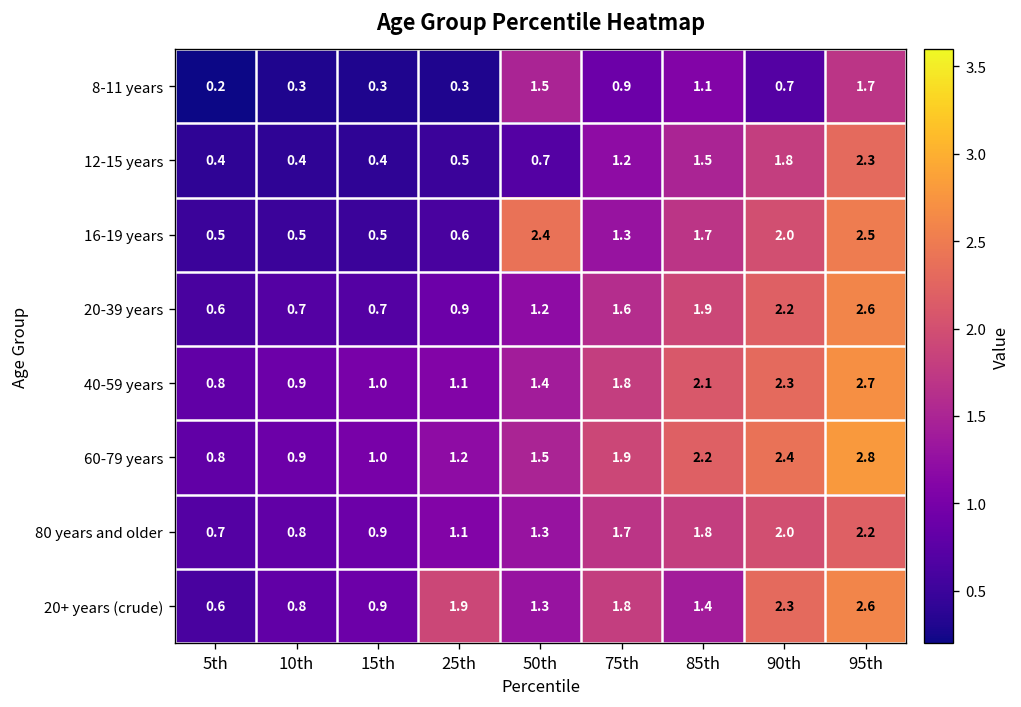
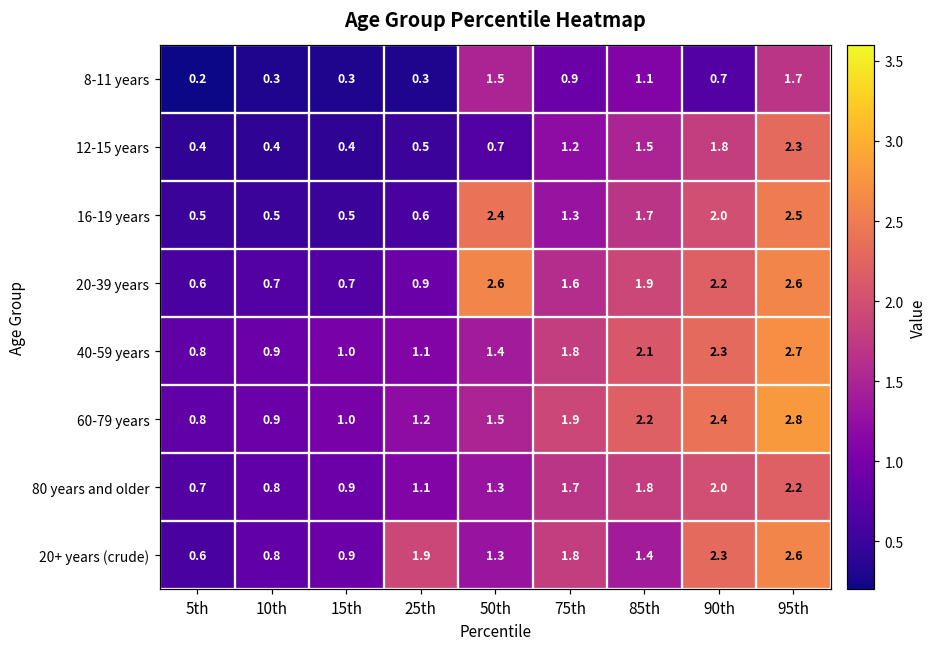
20-39 years, 50th: 1.2 -> 2.6
